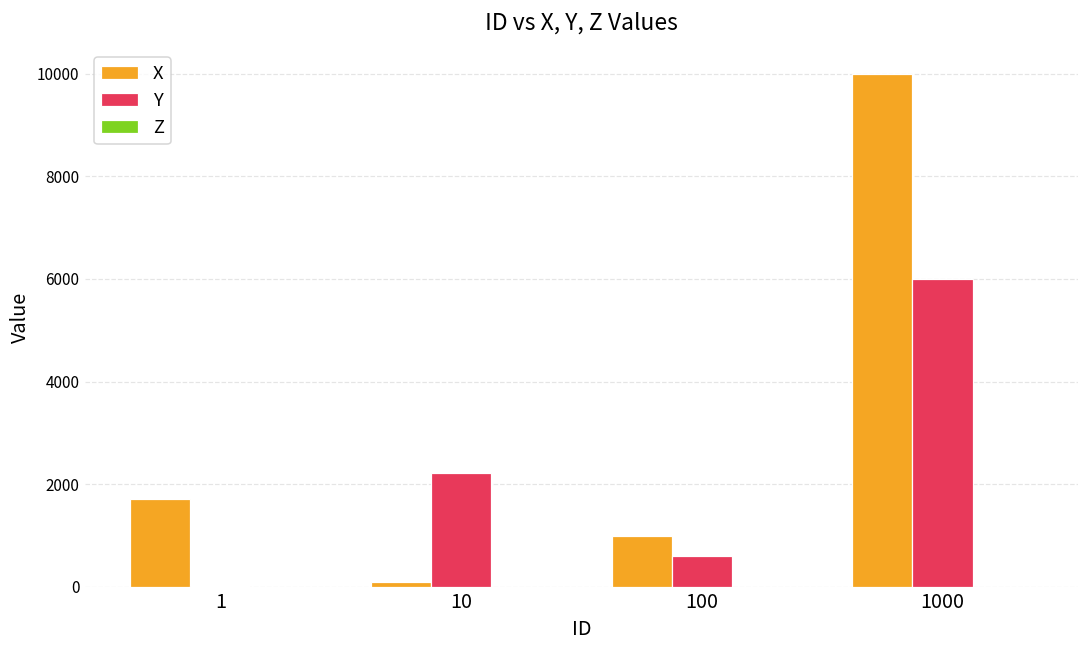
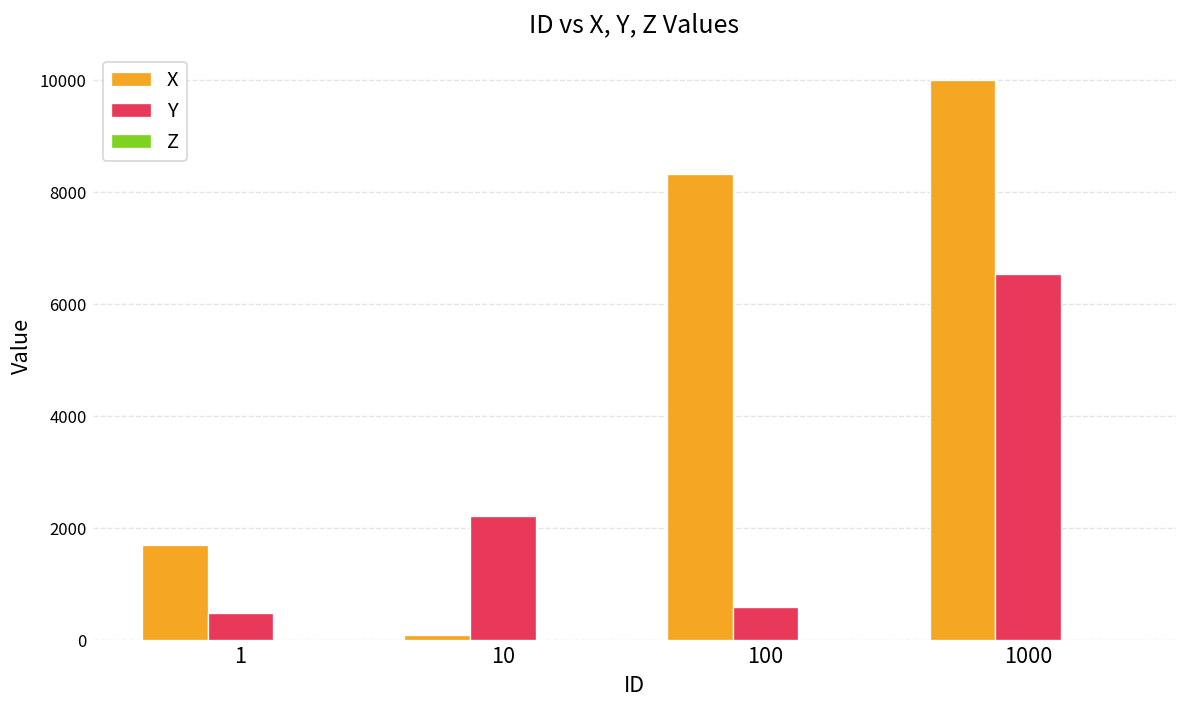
Y, 1: 0 -> 500
X, 100: 1000 -> 8300
Y, 1000: 6000 -> 6500
